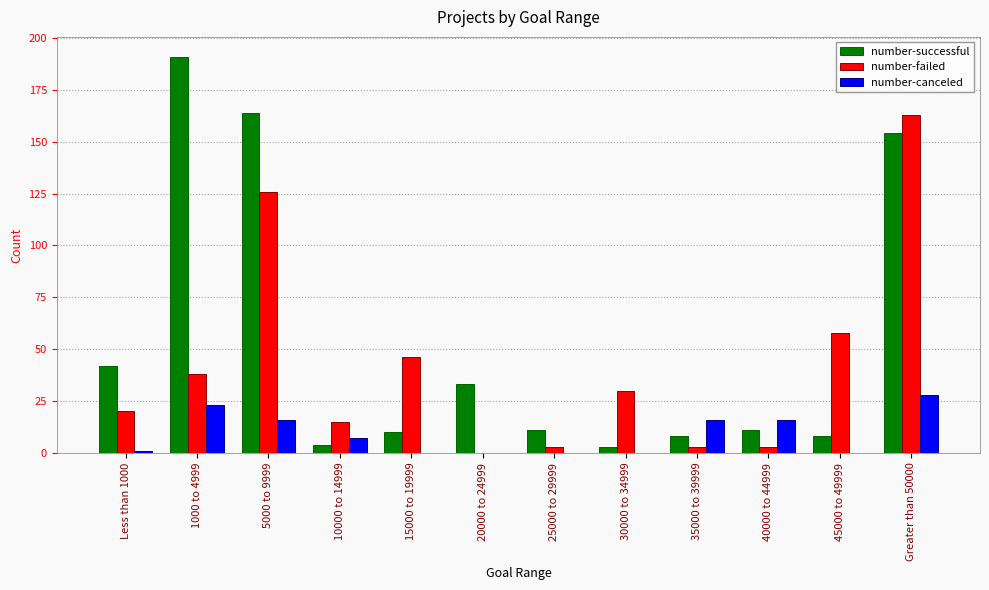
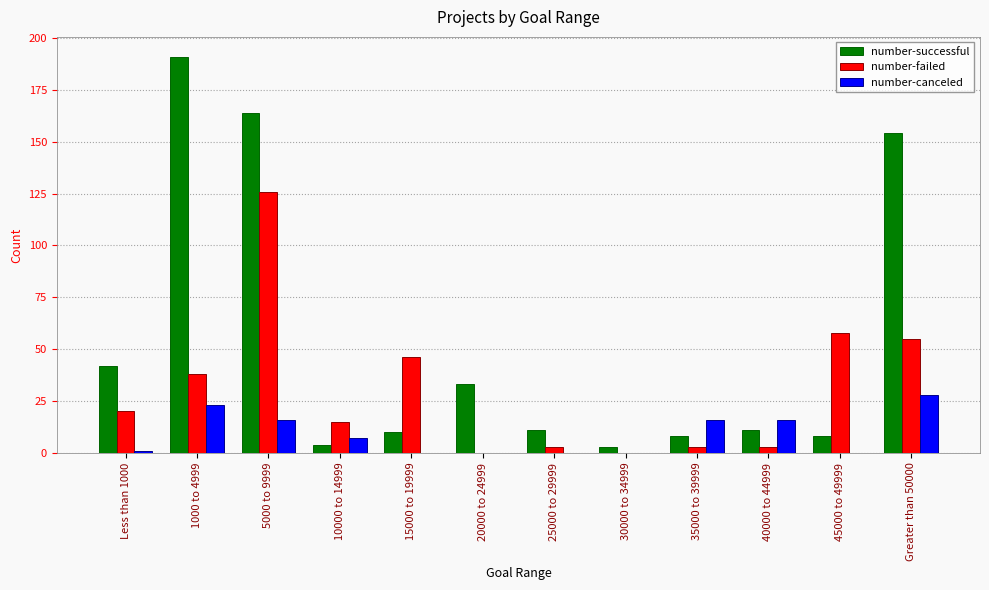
number-failed, 30000 to 34999: 30 -> 0
number-failed, Greater than 50000: 163 -> 55
